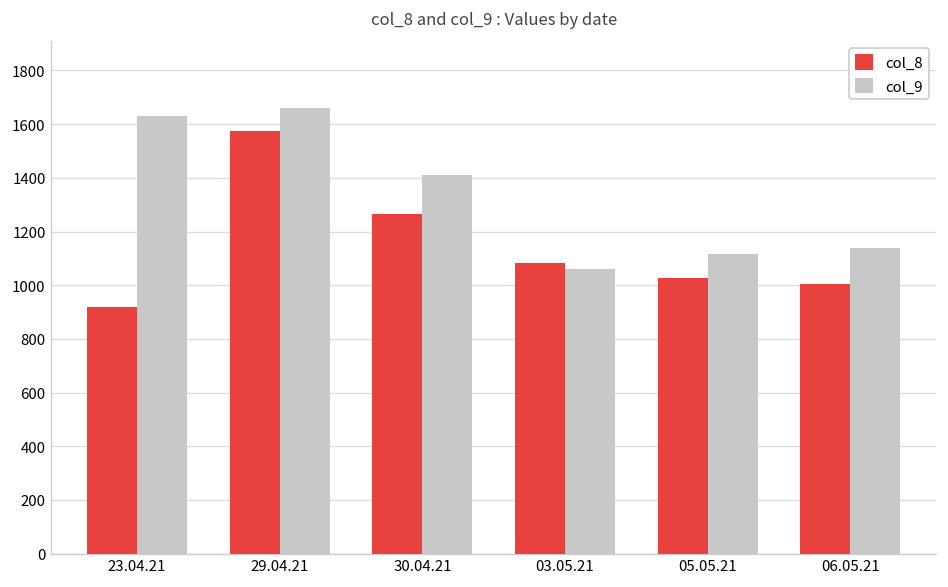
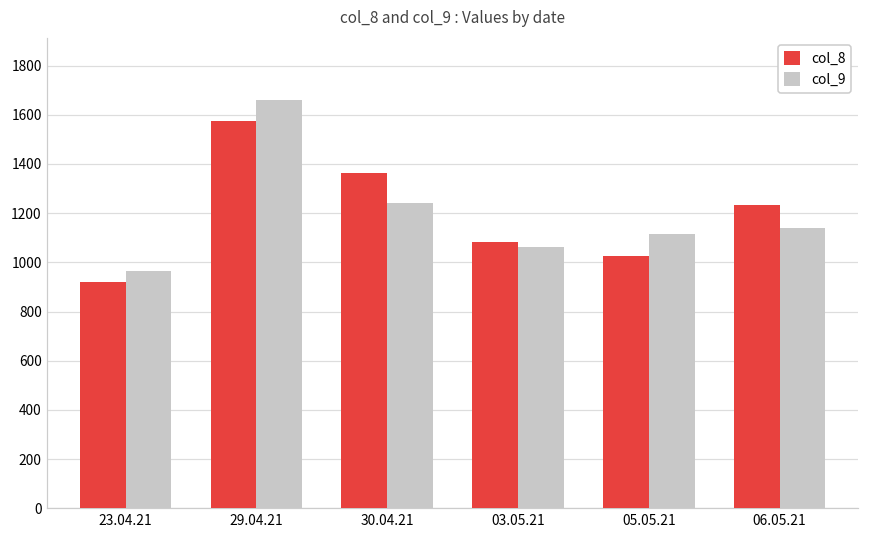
col_9, 23.04.21: 1630 -> 960
col_8, 30.04.21: 1270 -> 1360
col_9, 30.04.21: 1410 -> 1240
col_8, 06.05.21: 1000 -> 1230
